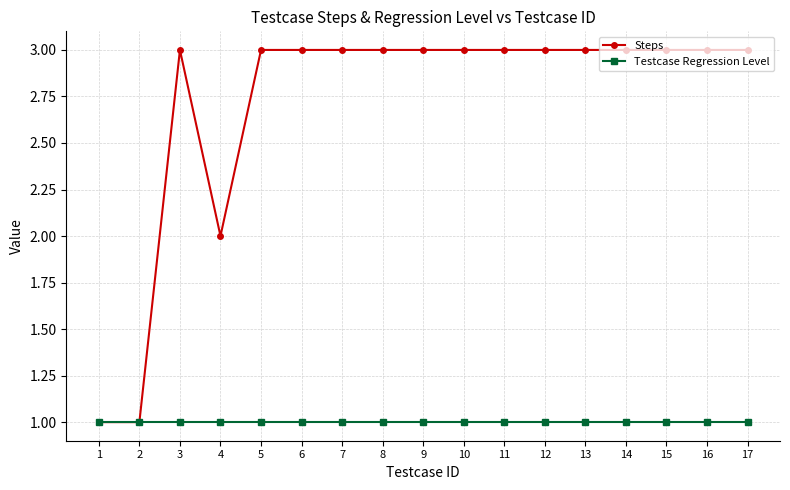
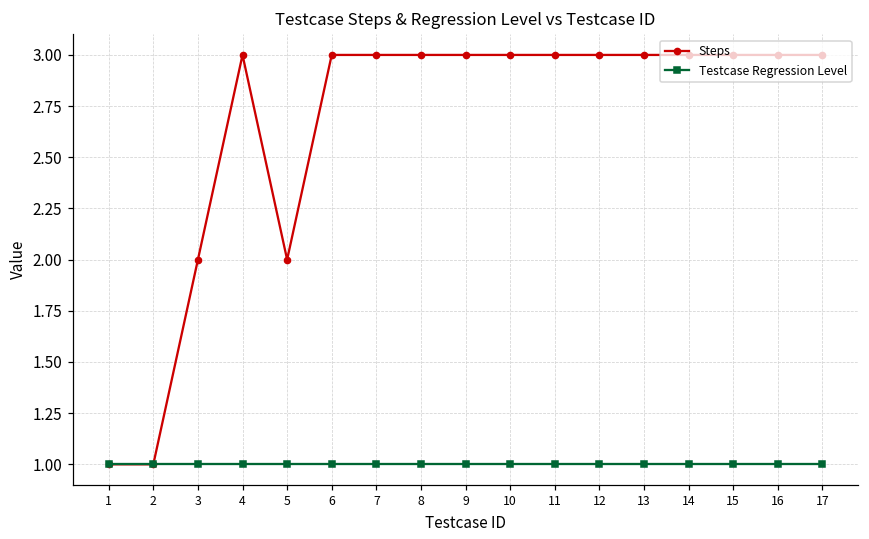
Steps, 3: 3 -> 2
Steps, 4: 2 -> 3
Steps, 5: 3 -> 2
